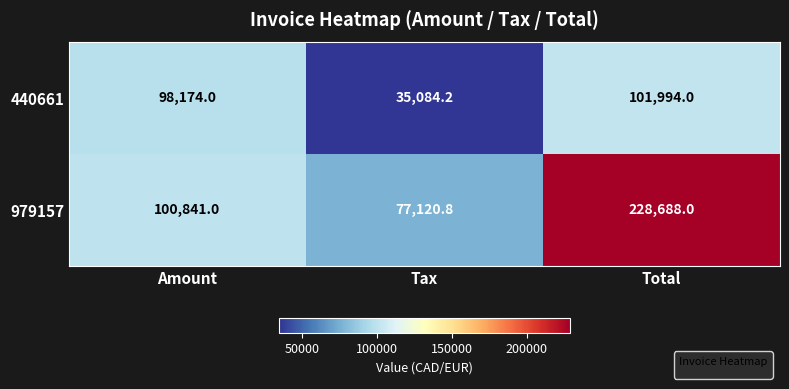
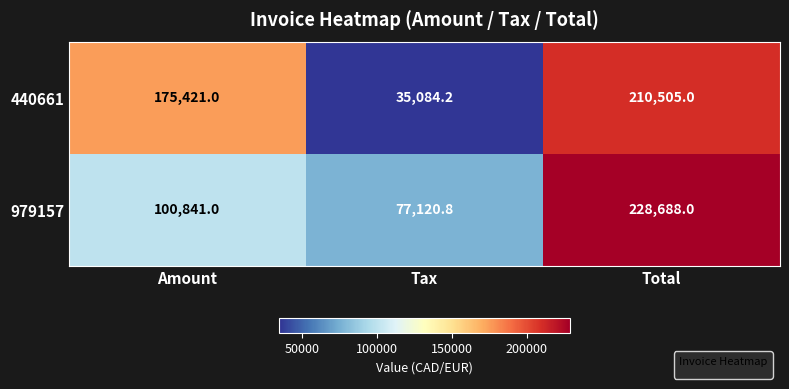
440661, Amount: 98,174.0 -> 175,421.0
440661, Total: 101,994.0 -> 210,505.0
